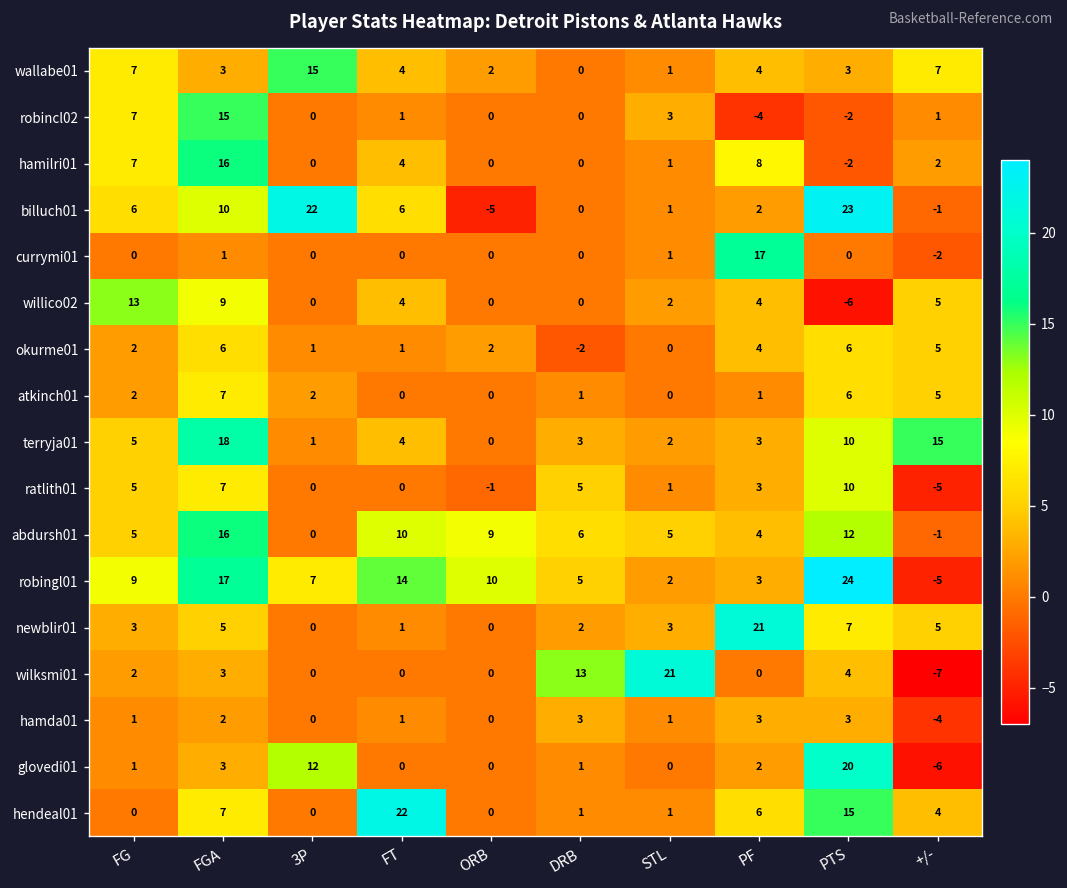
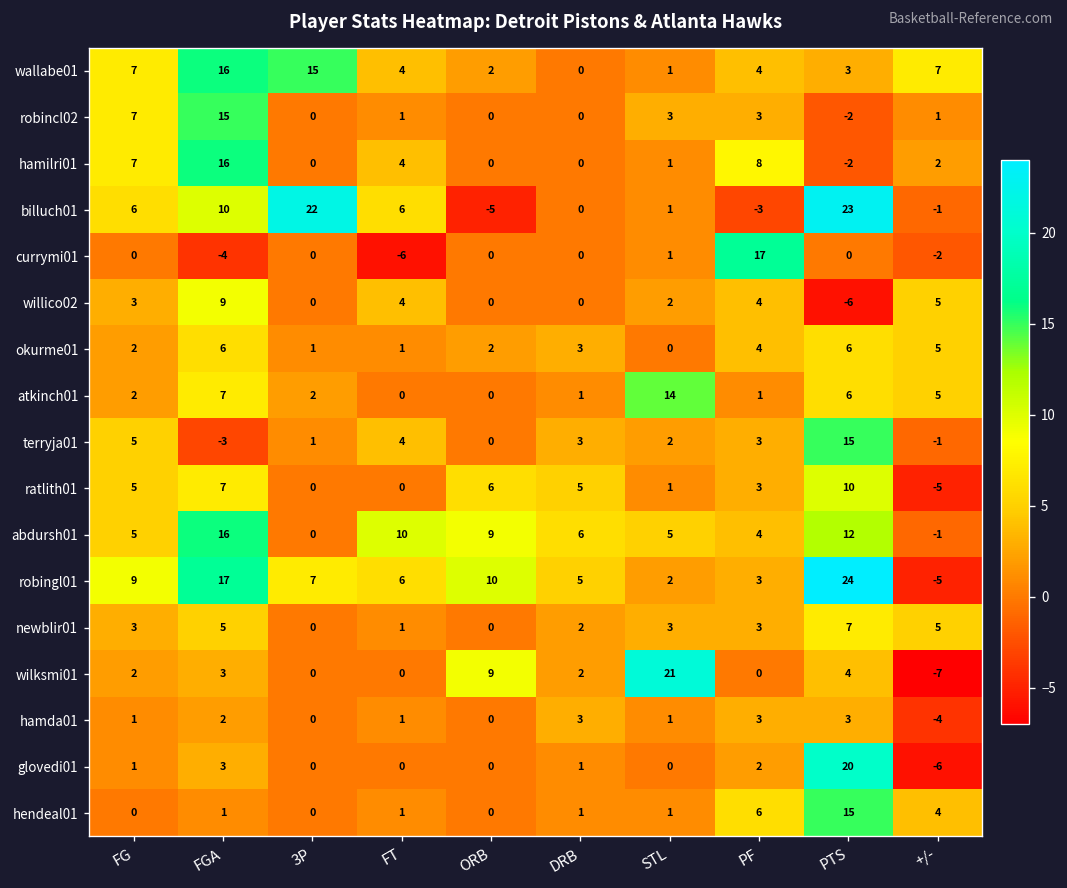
wallabe01, FGA: 3 -> 16
robincl02, PF: -4 -> 3
billuch01, PF: 2 -> -3
currymi01, FGA: 1 -> -4
currymi01, FT: 0 -> -6
willico02, FG: 13 -> 3
okurme01, DRB: -2 -> 3
atkinch01, STL: 0 -> 14
terryja01, FGA: 18 -> -3
terryja01, PTS: 10 -> 15
terryja01, +/-: 15 -> -1
ratlith01, ORB: -1 -> 6
robingl01, FT: 14 -> 6
newblir01, PF: 21 -> 3
wilksmi01, ORB: 0 -> 9
wilksmi01, DRB: 13 -> 2
glovedi01, 3P: 12 -> 0
hendeal01, FGA: 7 -> 1
hendeal01, FT: 22 -> 1
